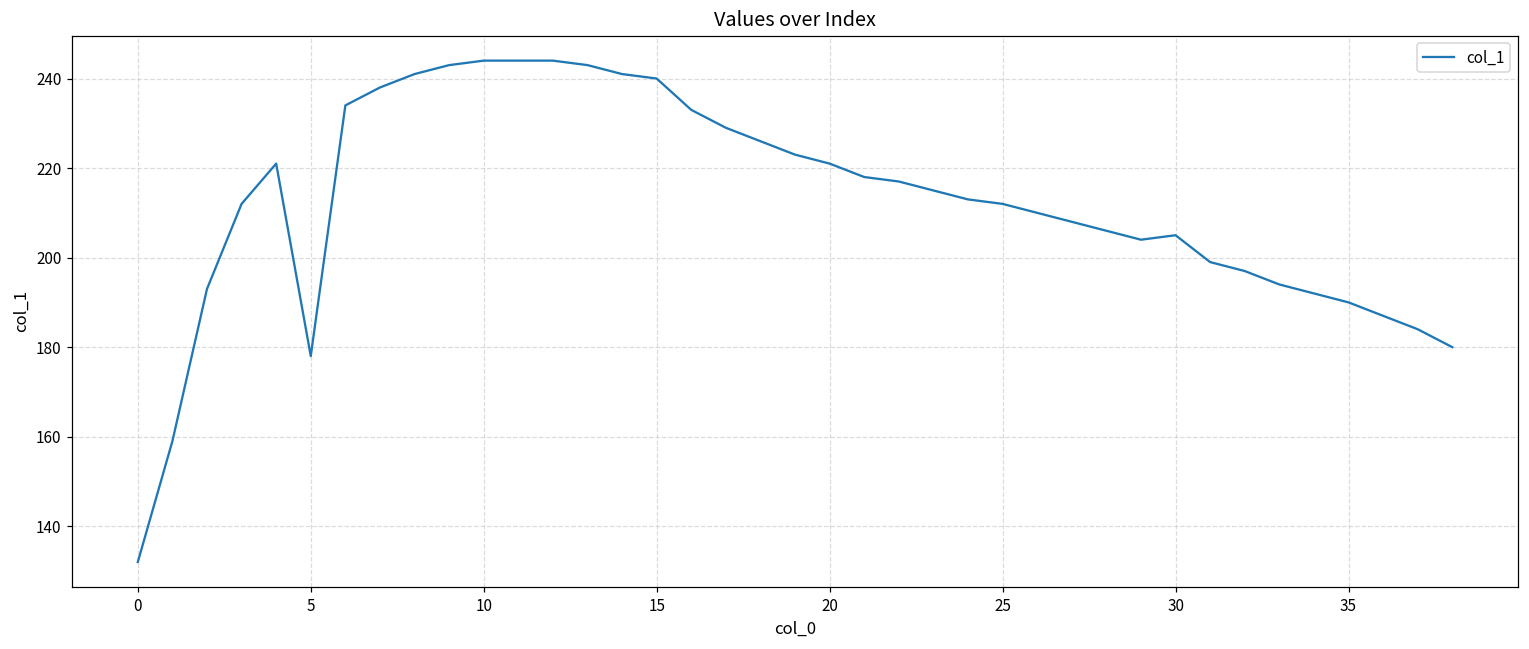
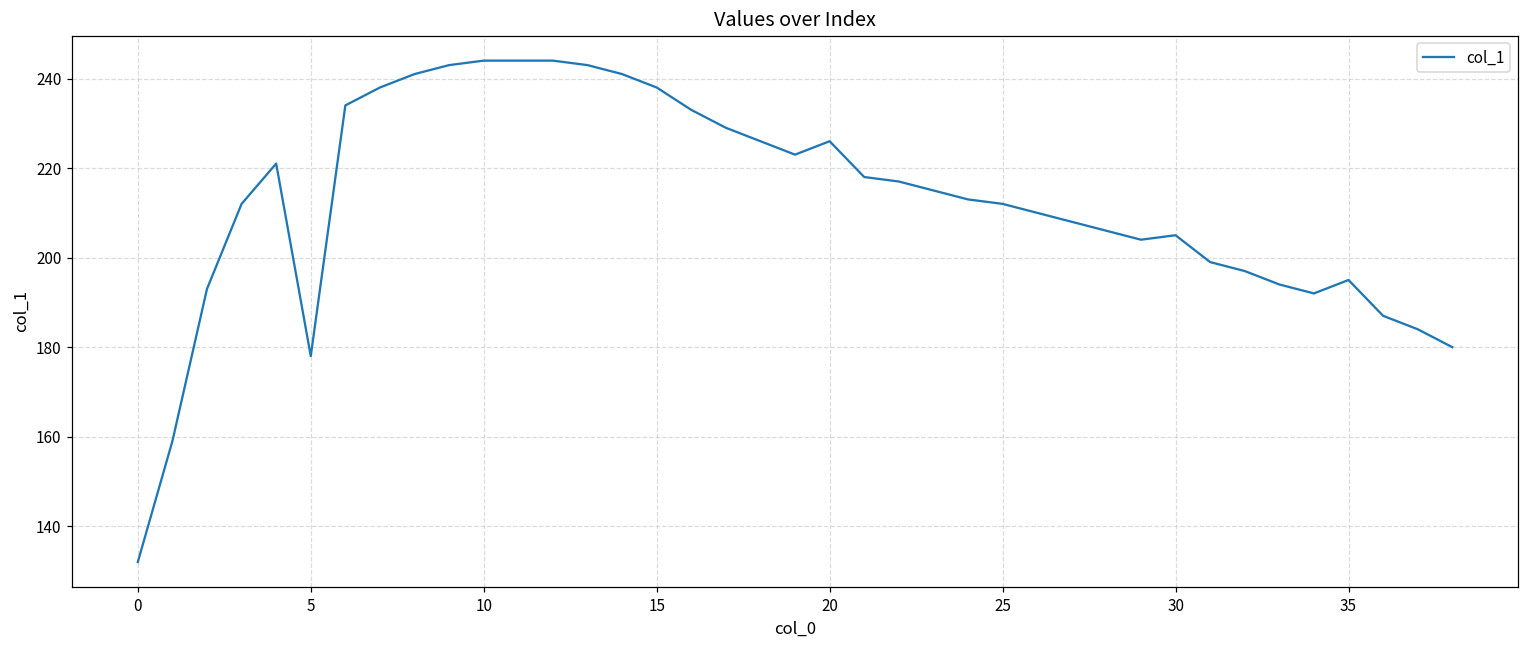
15: 240 -> 238
20: 221 -> 226
35: 190 -> 195
